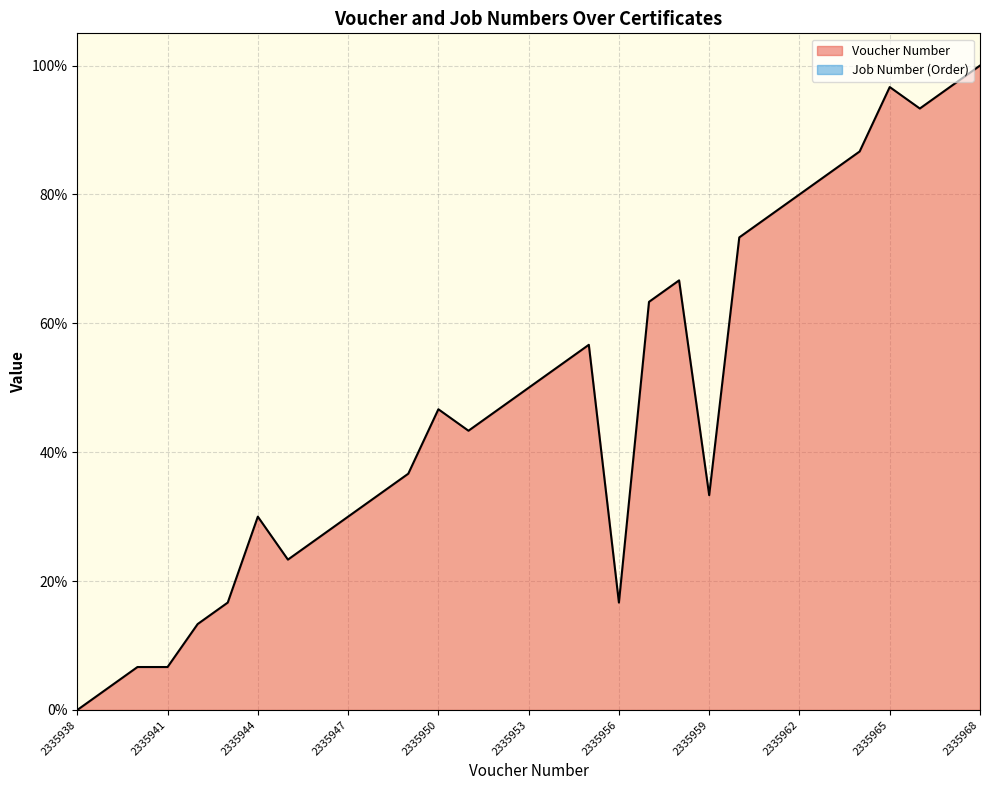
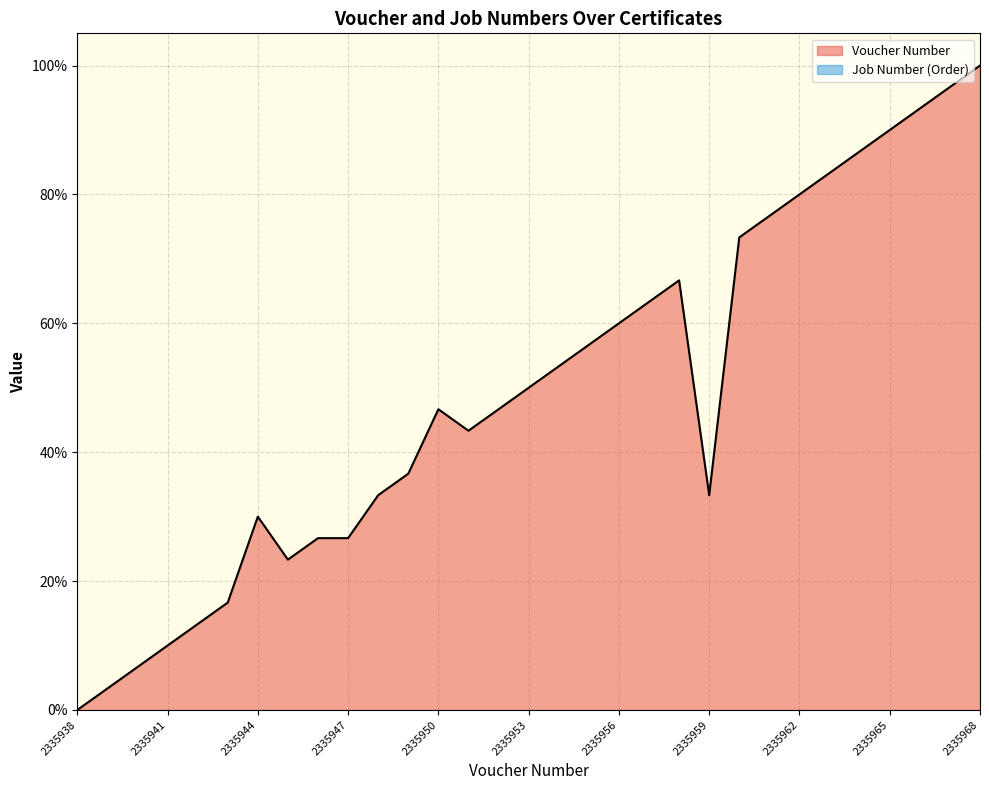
2335941: 7% -> 10%
2335947: 30% -> 27%
2335956: 17% -> 60%
2335965: 97% -> 90%
